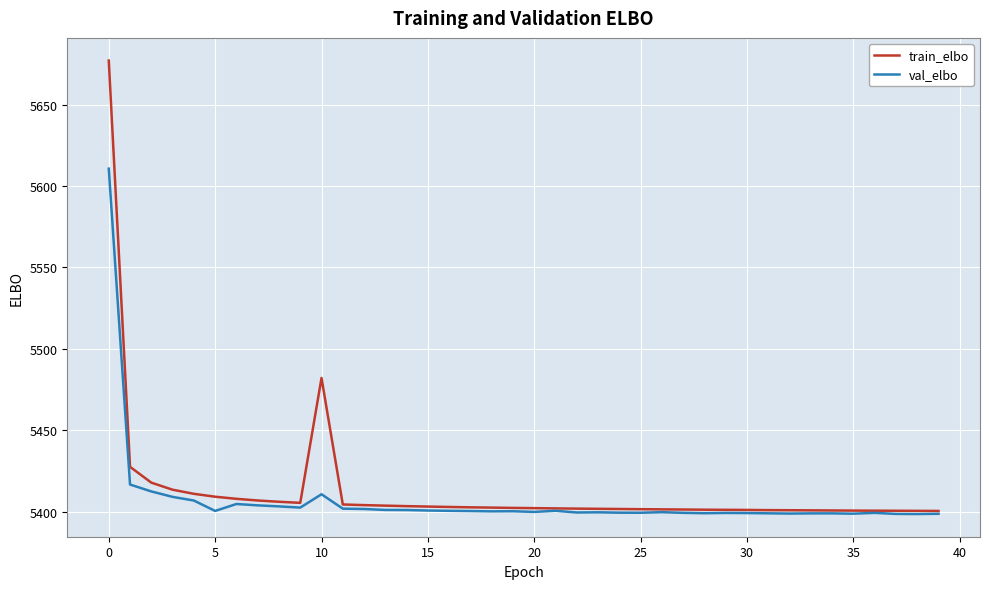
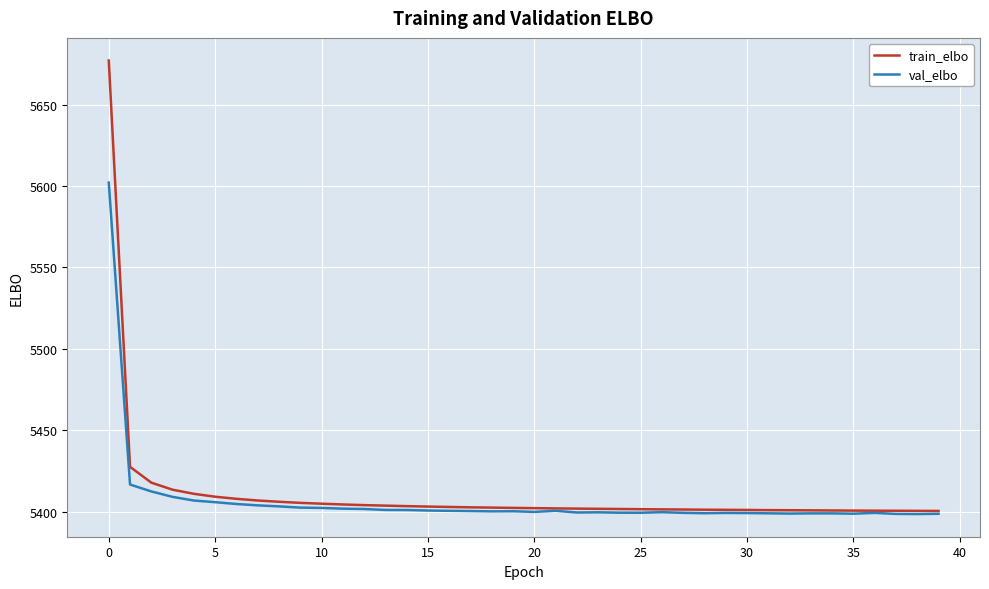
val_elbo, 0: 5611 -> 5602
val_elbo, 5: 5401 -> 5406
train_elbo, 10: 5482 -> 5405
val_elbo, 10: 5411 -> 5402
